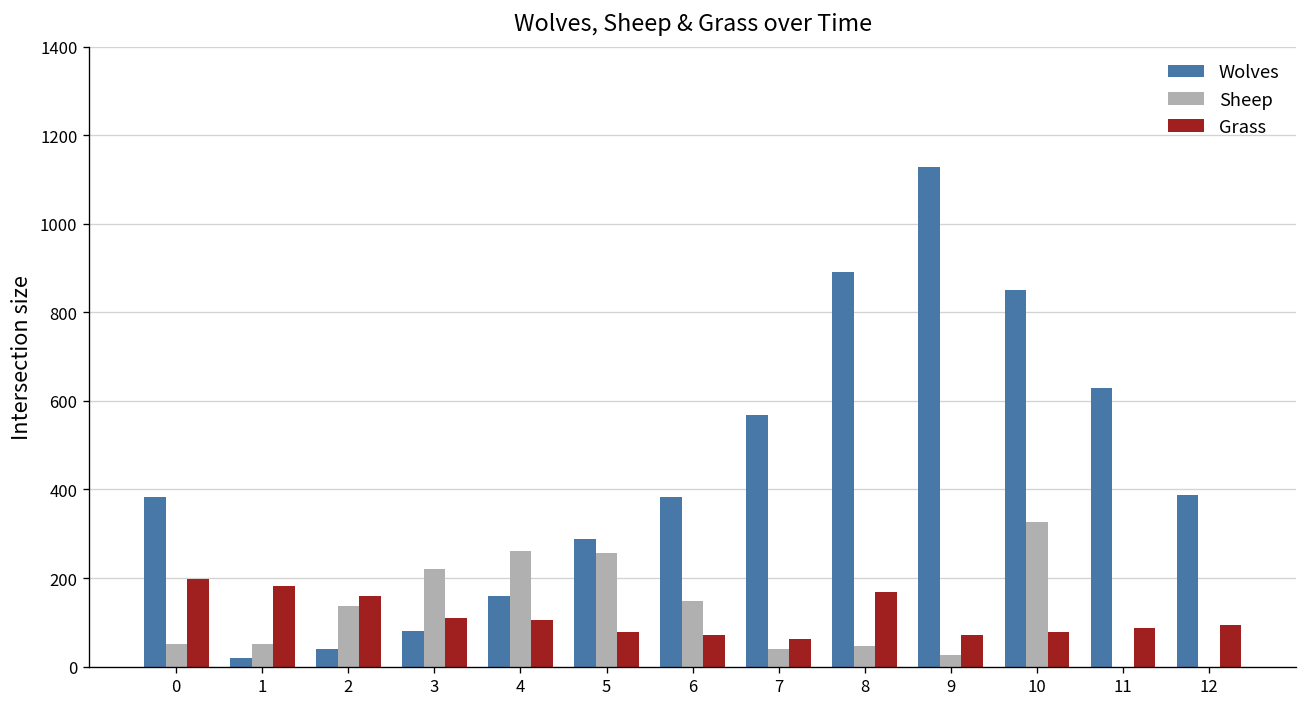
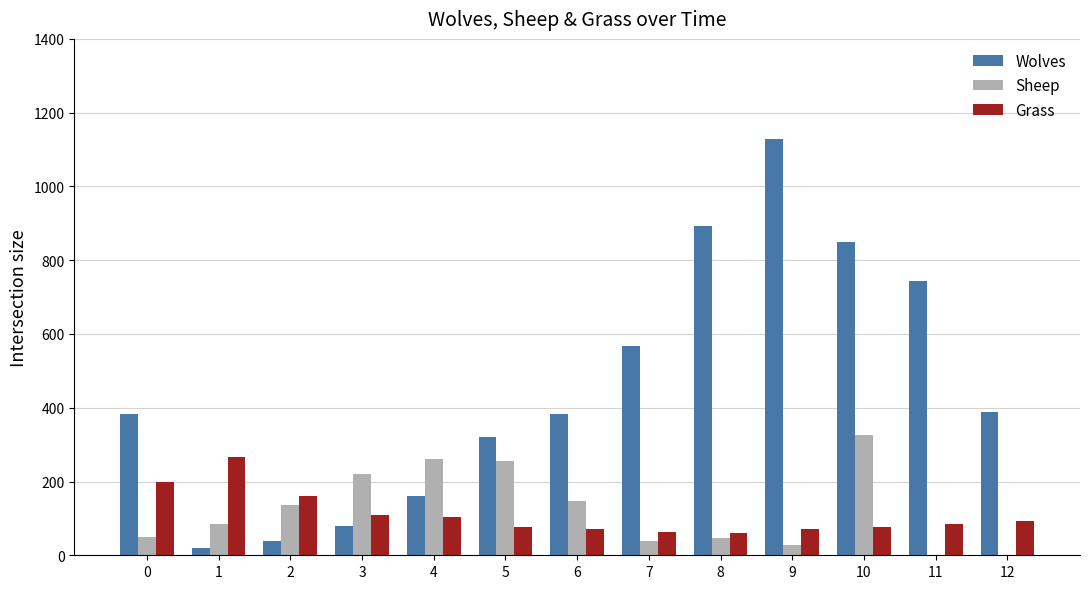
Sheep, 1: 50 -> 80
Grass, 1: 180 -> 270
Wolves, 5: 290 -> 320
Grass, 8: 170 -> 60
Wolves, 11: 630 -> 740
